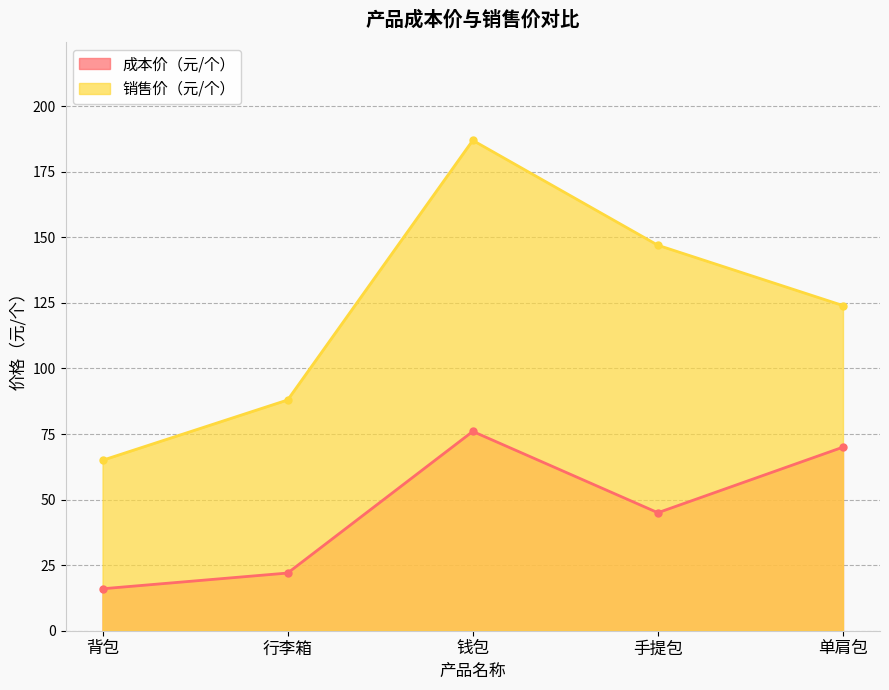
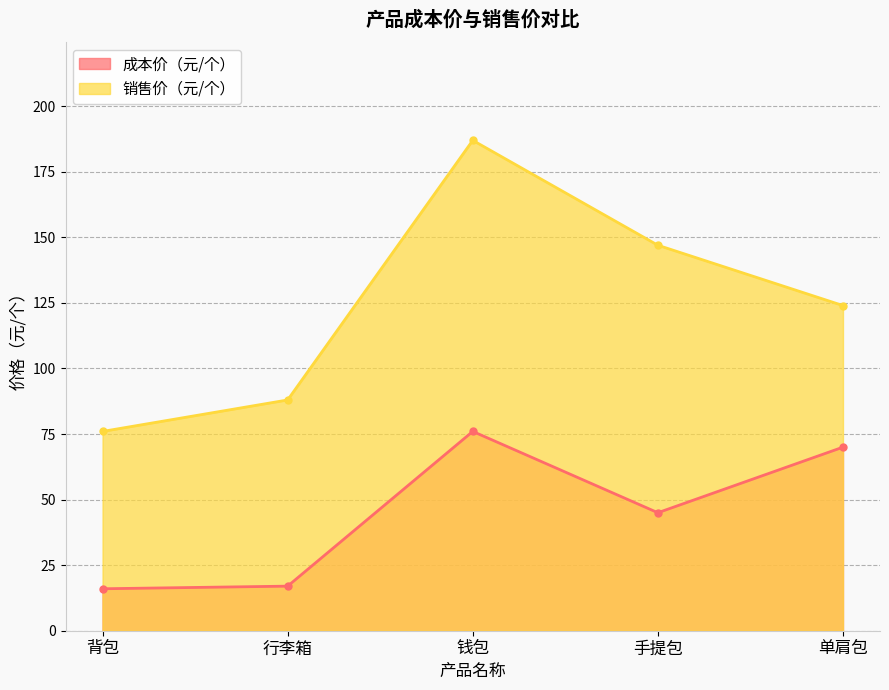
销售价（元/个）, 背包: 65 -> 76
成本价（元/个）, 行李箱: 22 -> 17
